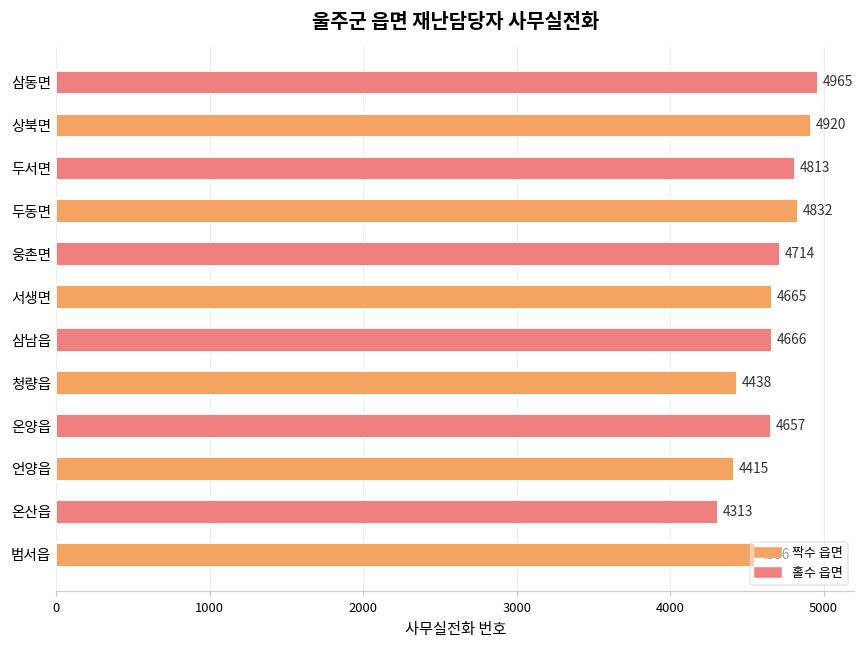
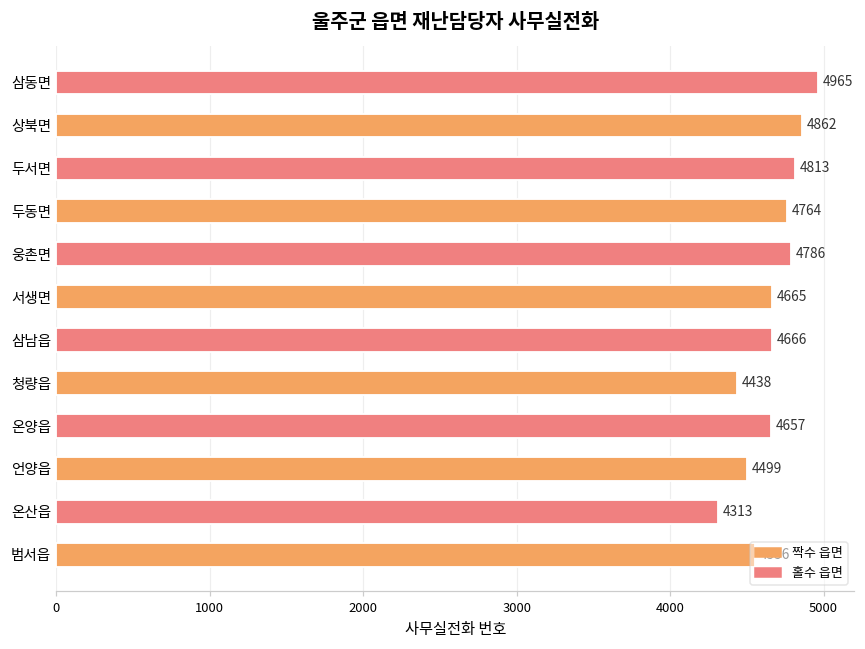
상북면: 4920 -> 4862
두동면: 4832 -> 4764
웅촌면: 4714 -> 4786
언양읍: 4415 -> 4499
